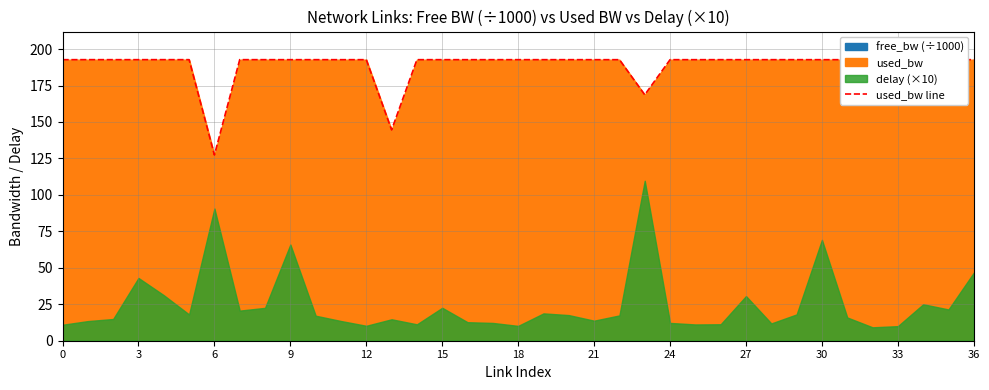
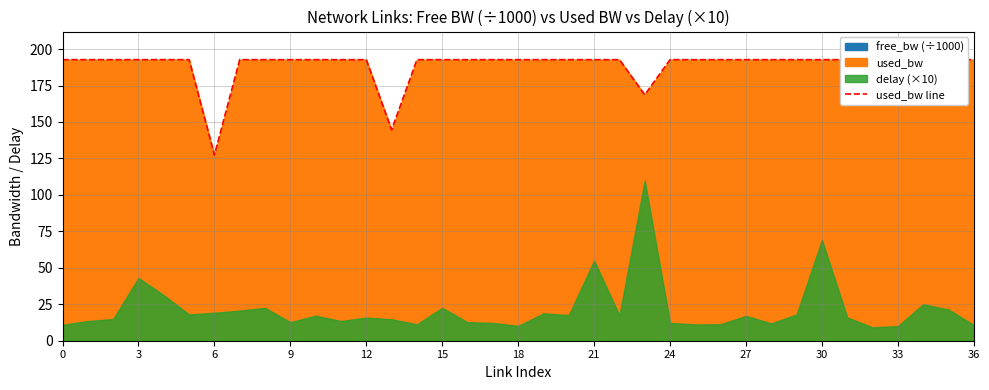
delay (×10), 6: 91 -> 19
delay (×10), 9: 66 -> 13
delay (×10), 12: 10 -> 16
delay (×10), 21: 14 -> 55
delay (×10), 27: 31 -> 17
delay (×10), 36: 47 -> 11
